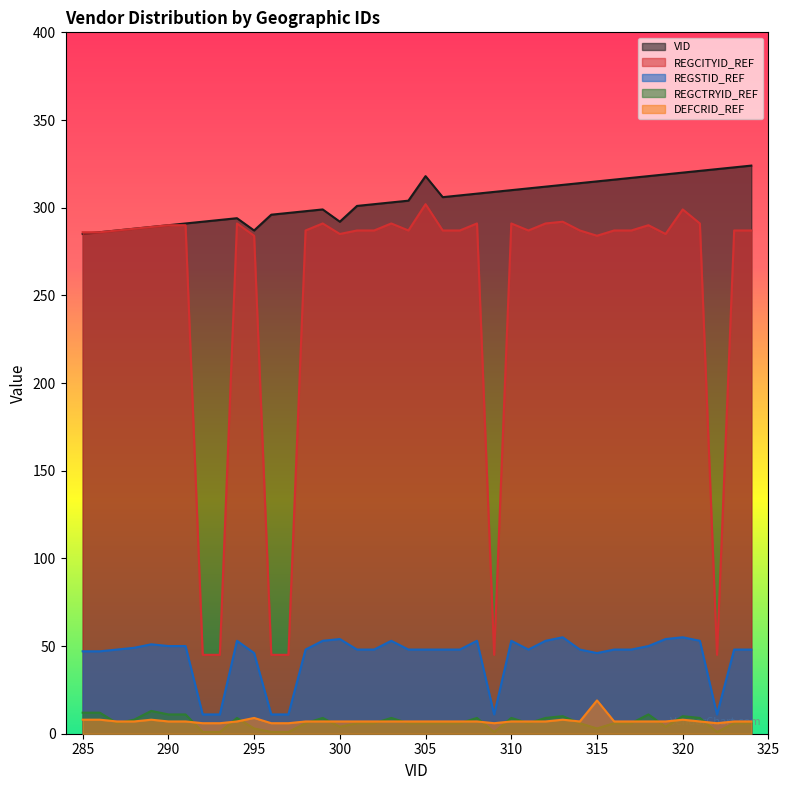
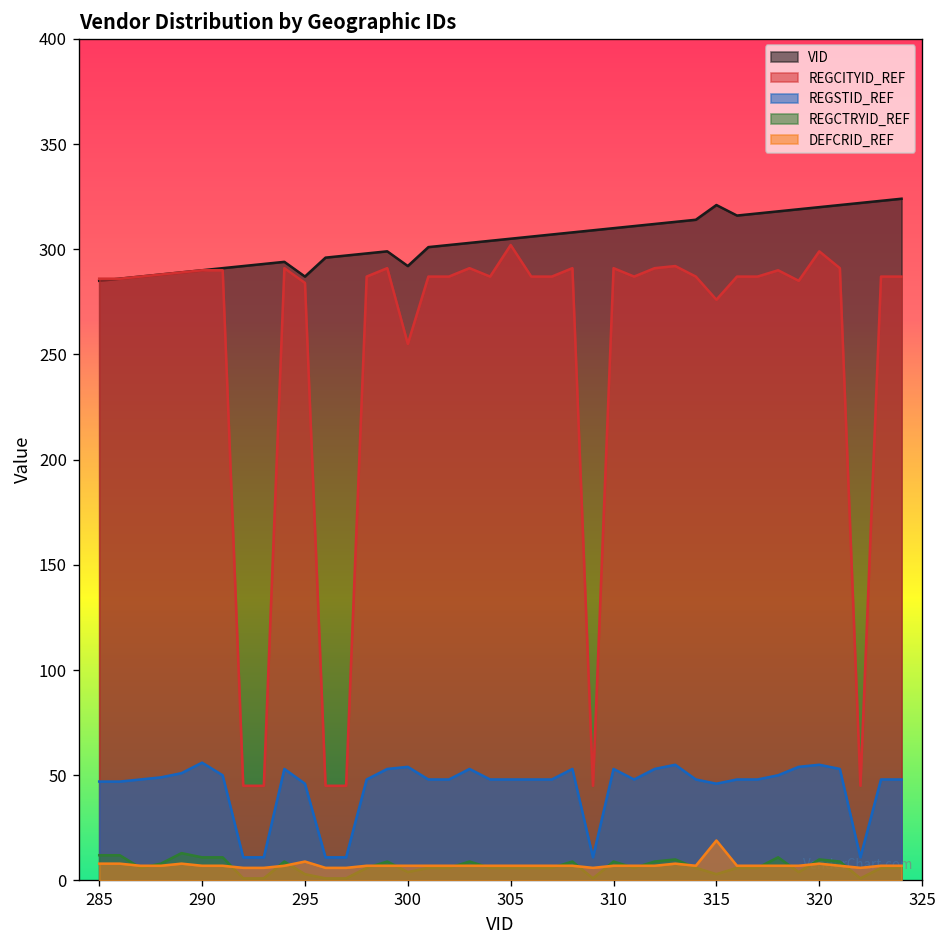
REGSTID_REF, 290: 50 -> 56
REGCITYID_REF, 300: 285 -> 255
VID, 305: 318 -> 305
VID, 315: 315 -> 321
REGCITYID_REF, 315: 284 -> 276
